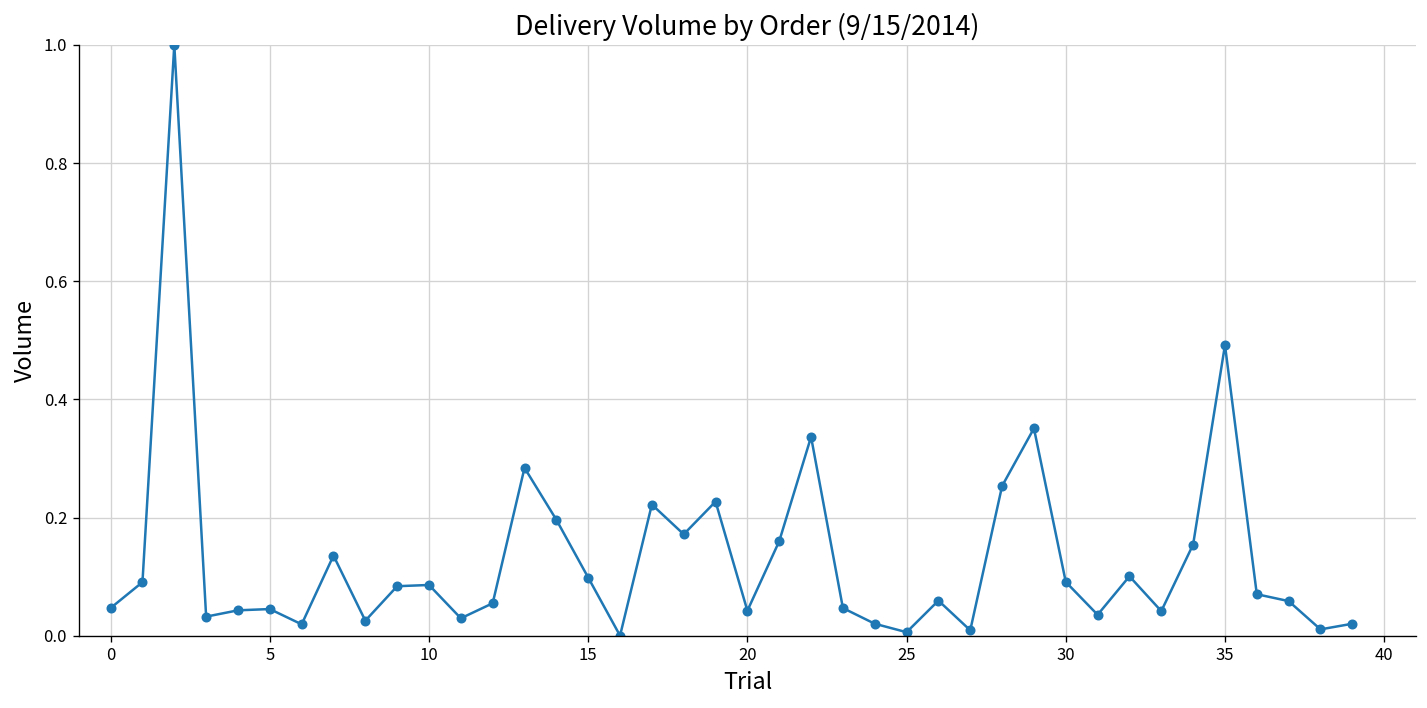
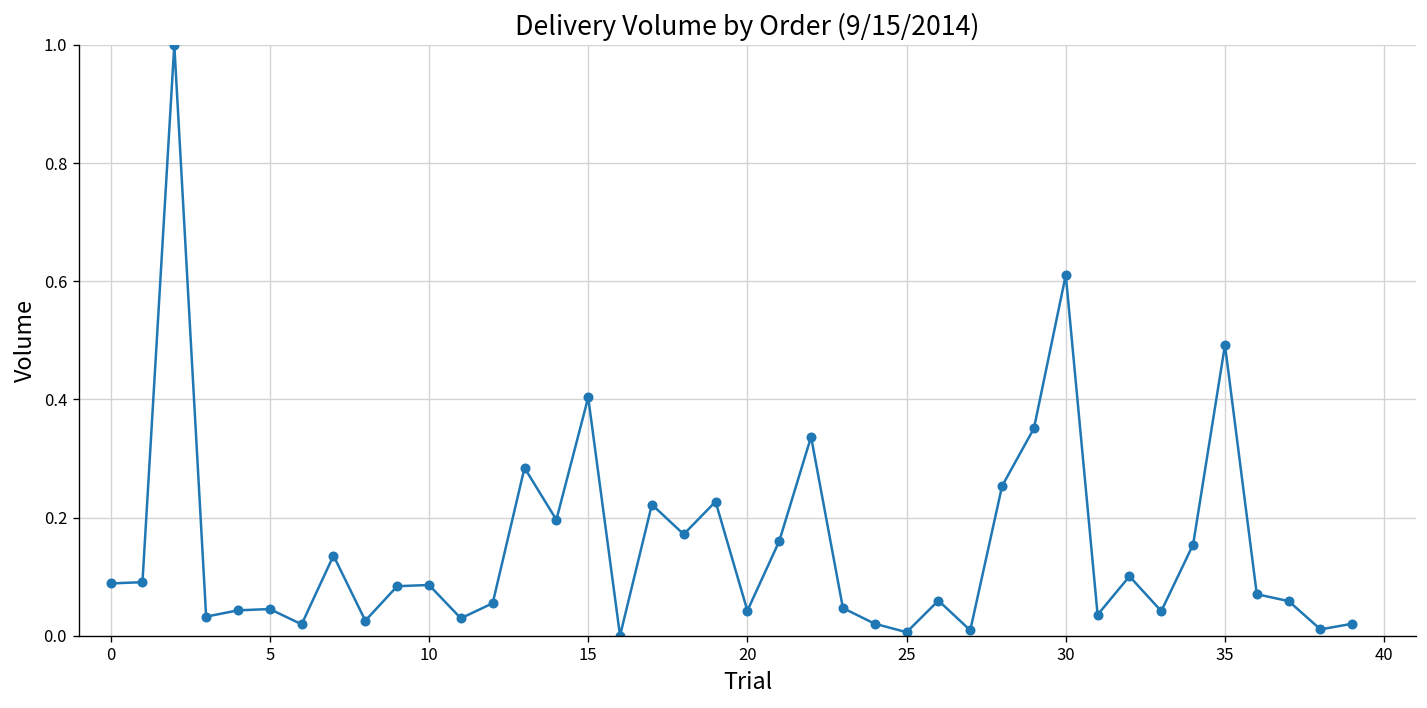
0: 0.05 -> 0.09
15: 0.10 -> 0.40
30: 0.09 -> 0.61
